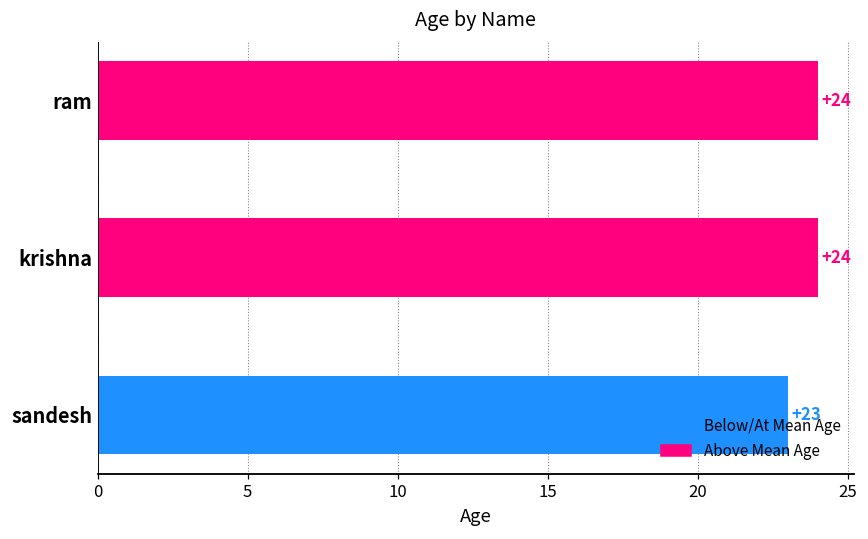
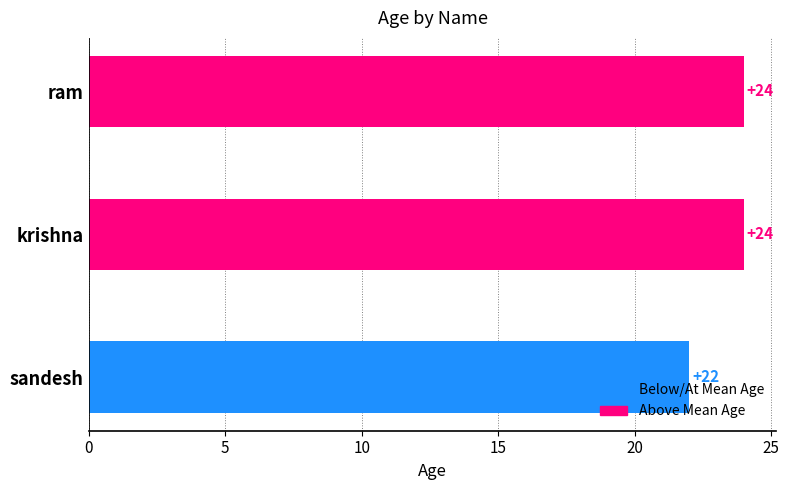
sandesh: +23 -> +22
